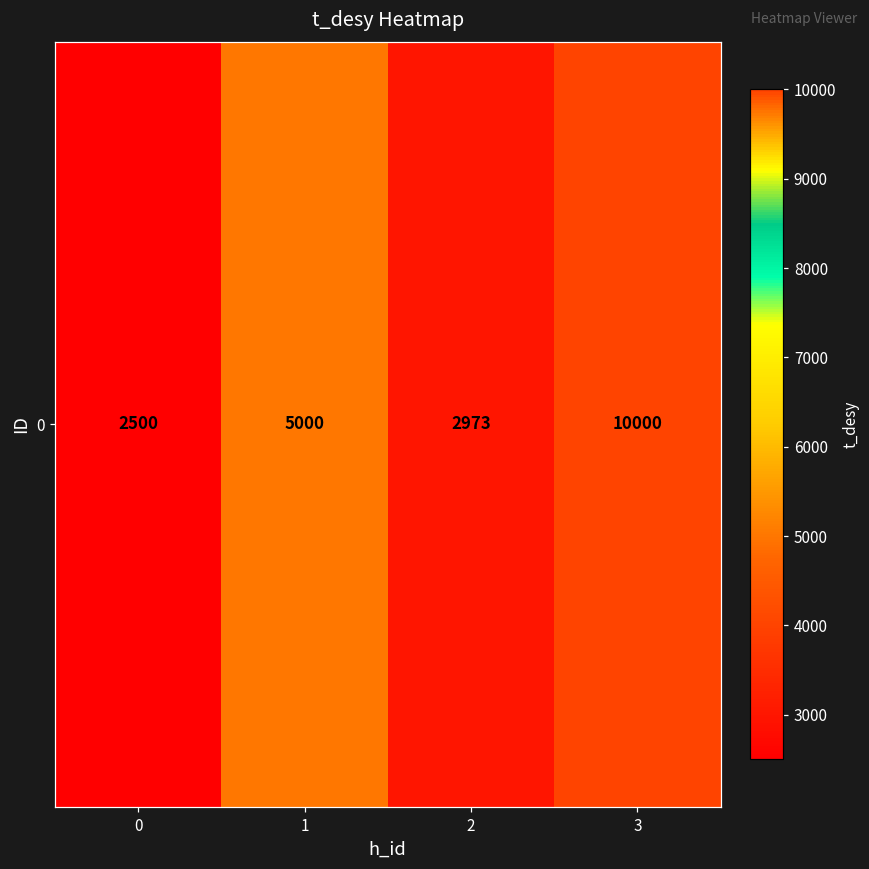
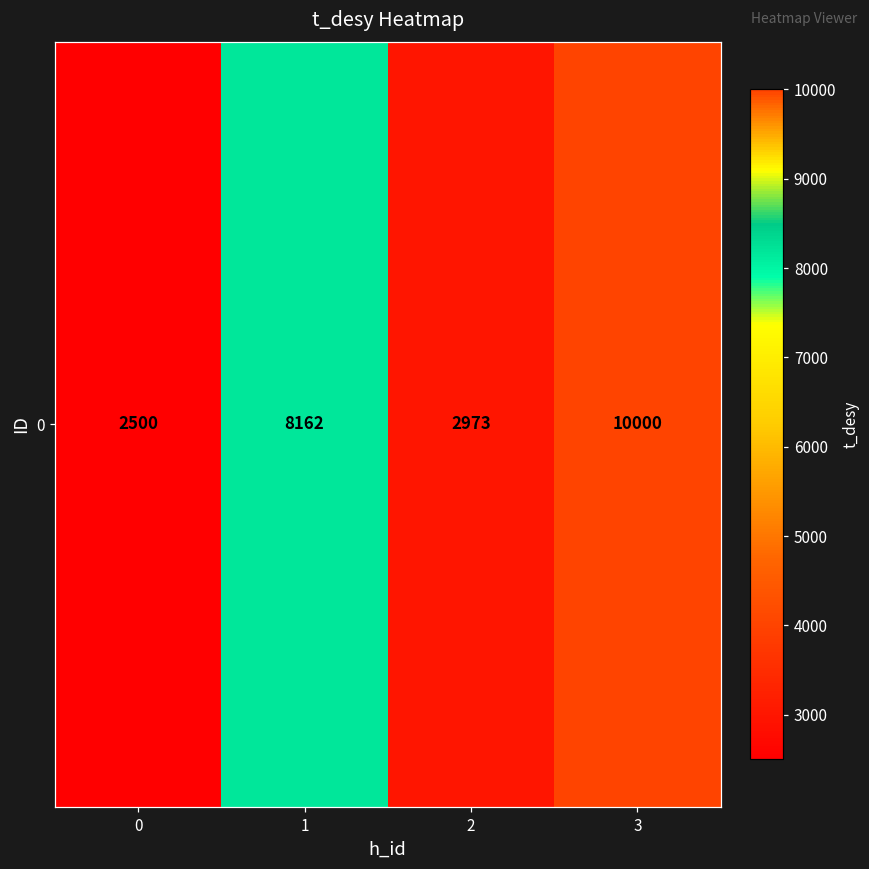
0, 1: 5000 -> 8162
